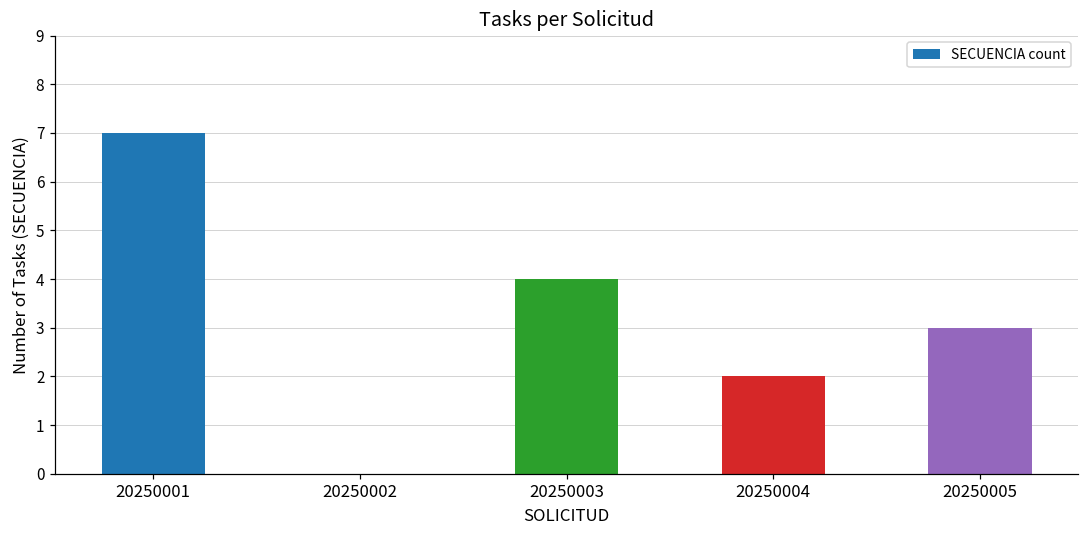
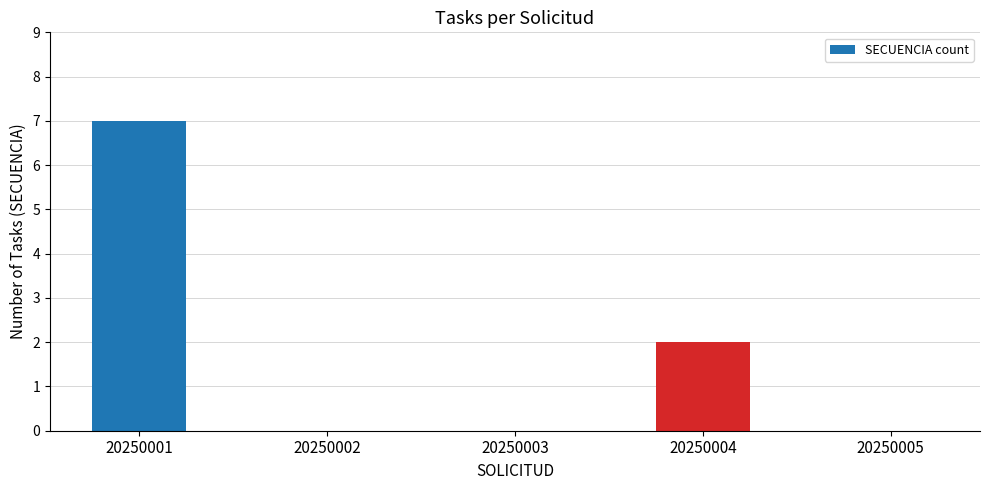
20250003: 4 -> 0
20250005: 3 -> 0
